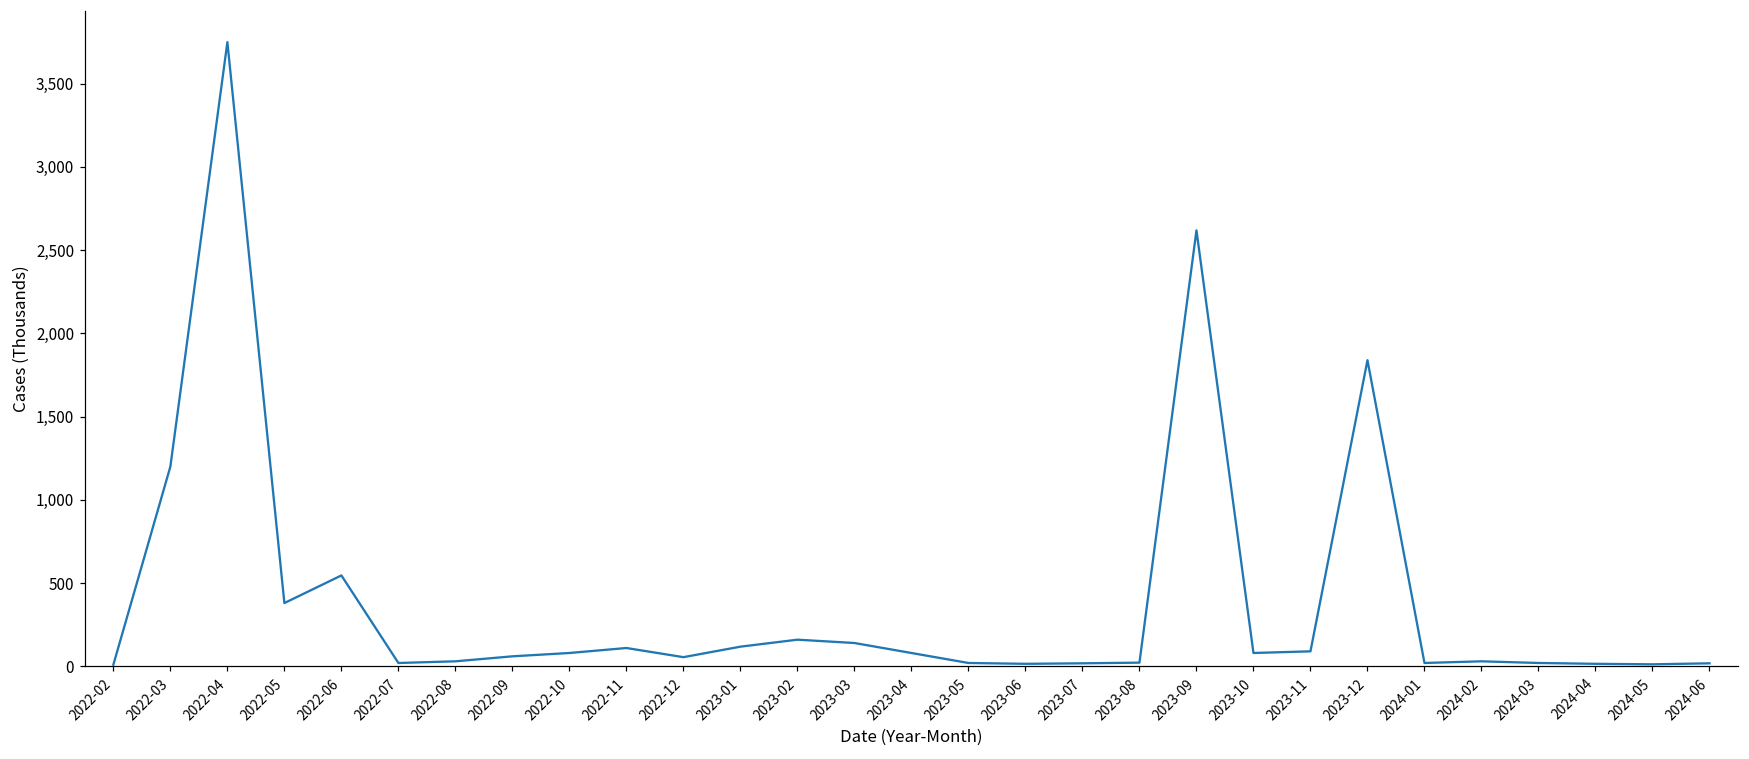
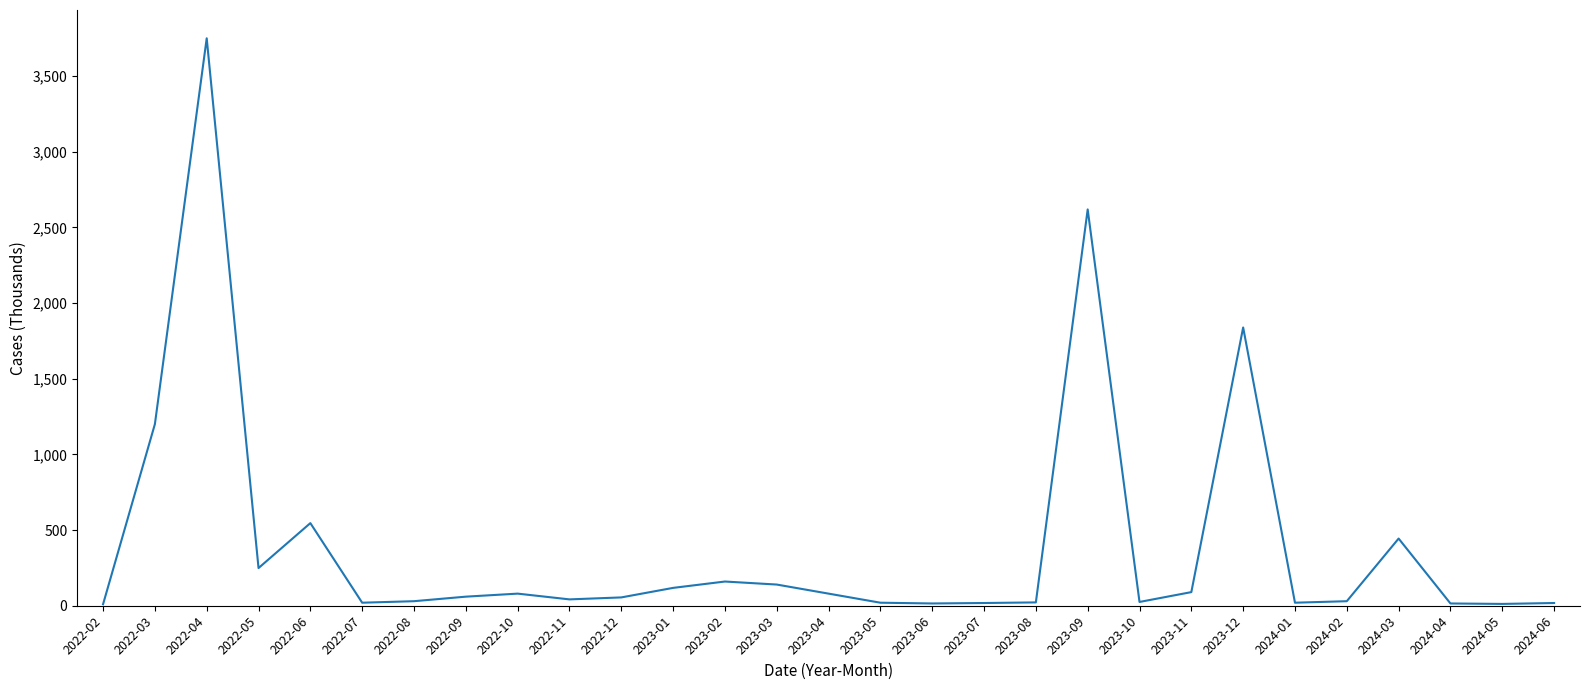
2022-05: 380 -> 250
2022-11: 110 -> 40
2023-10: 80 -> 30
2024-03: 20 -> 440
